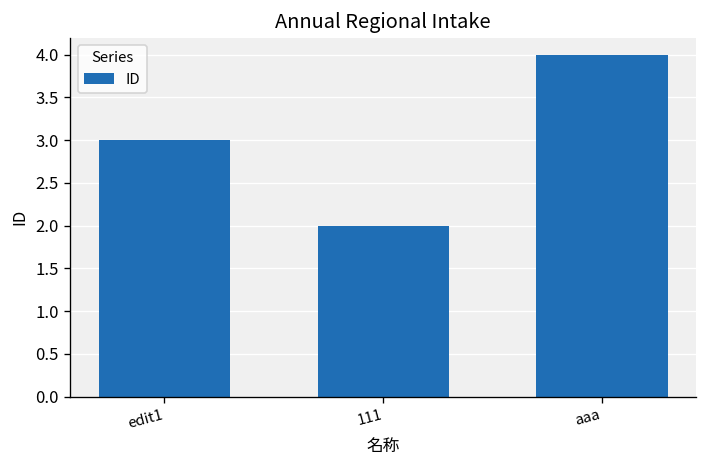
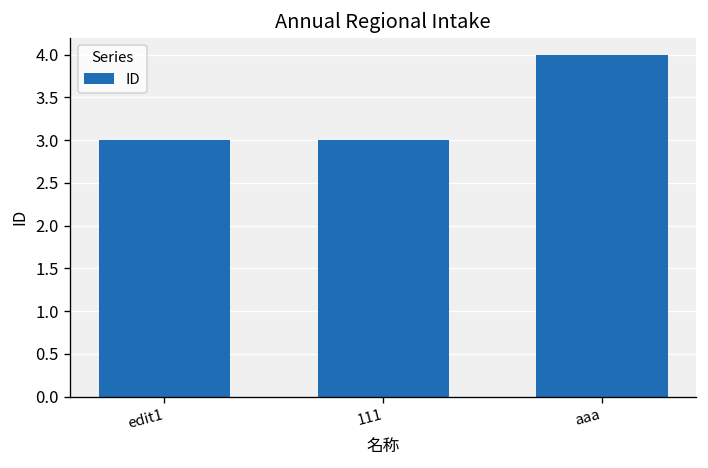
111: 2 -> 3
